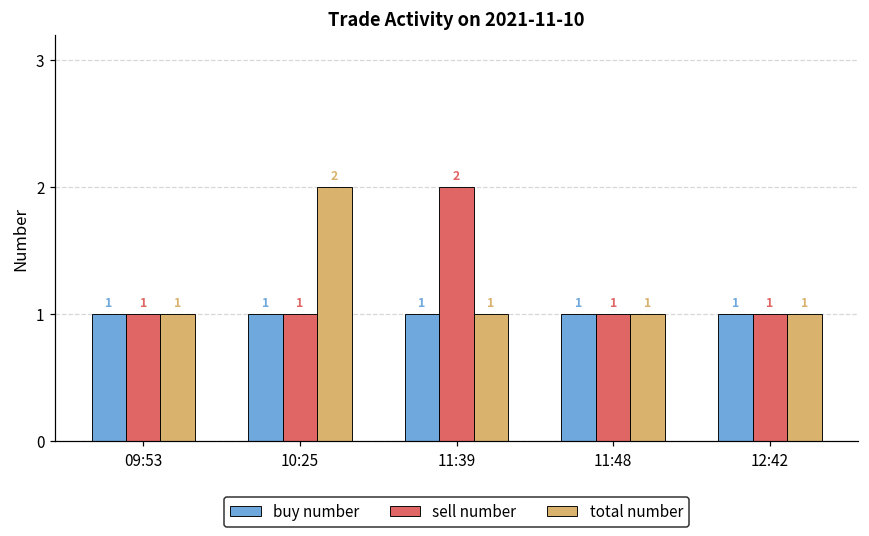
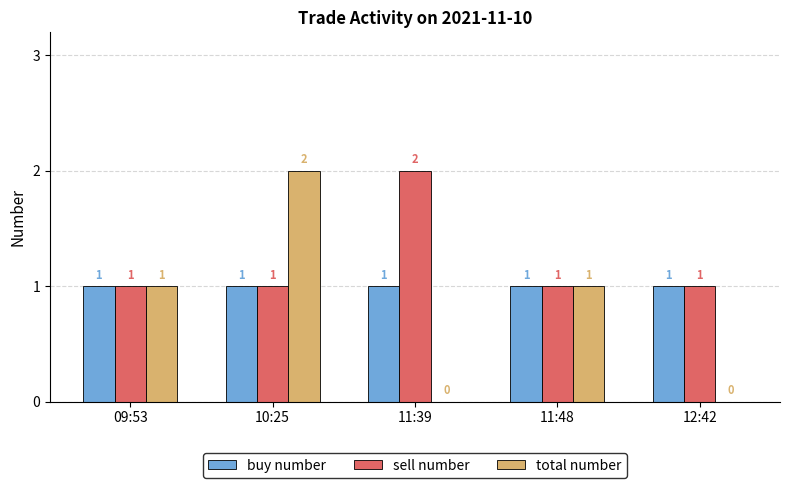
total number, 11:39: 1 -> 0
total number, 12:42: 1 -> 0
